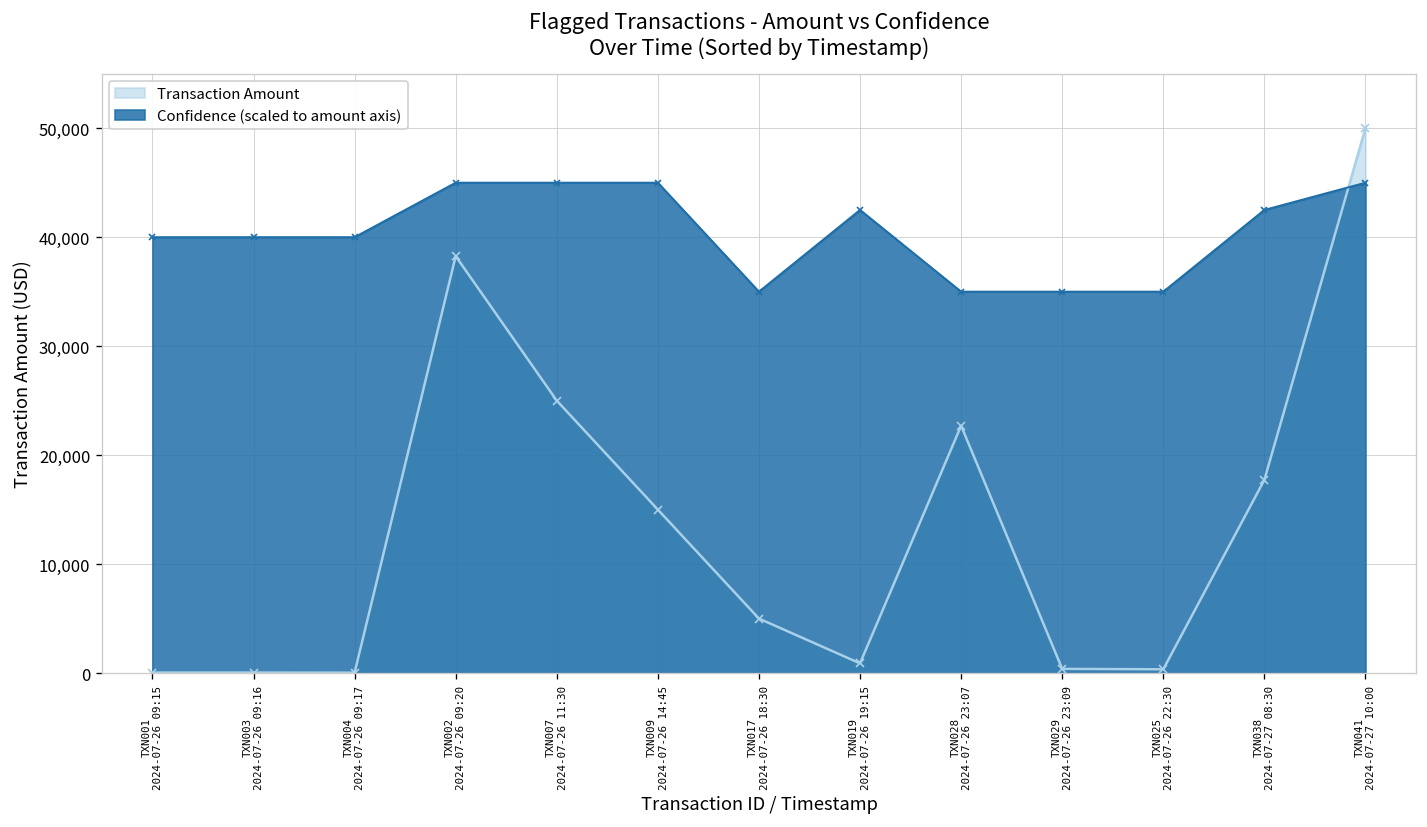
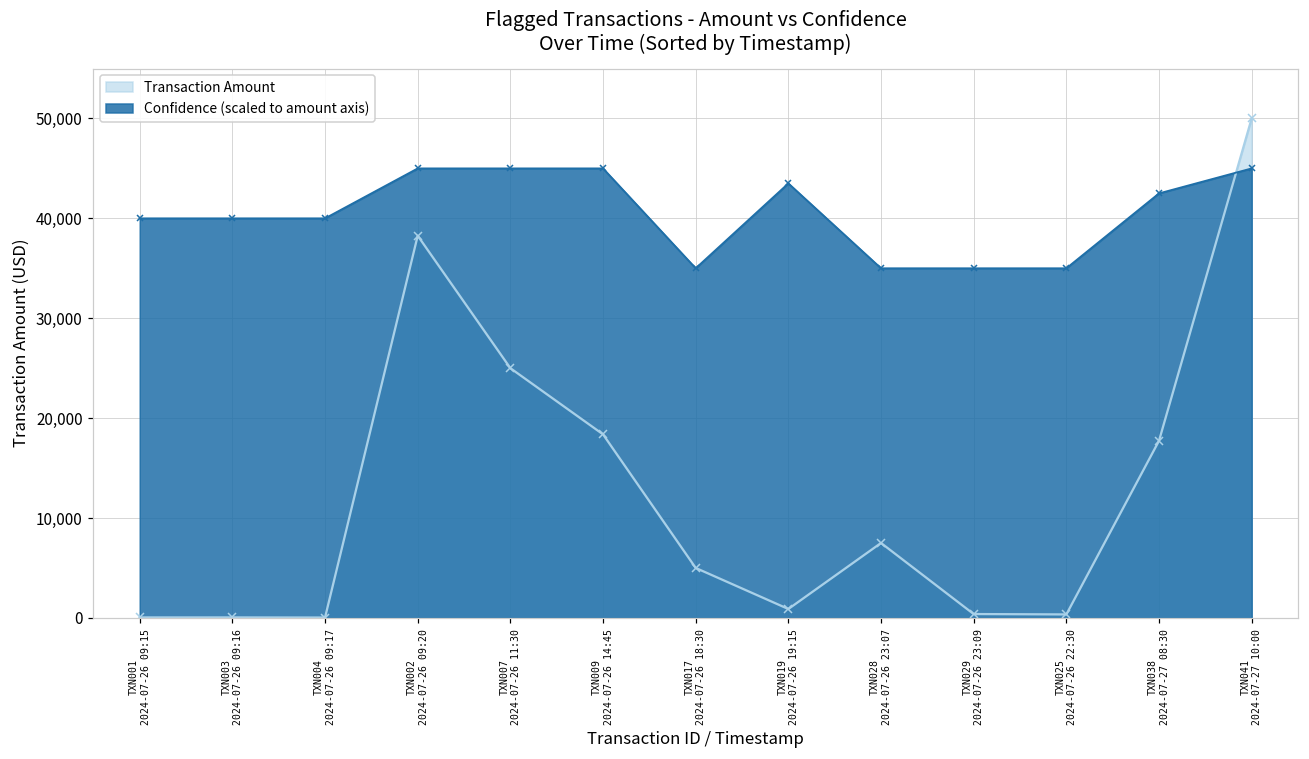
Transaction Amount, TXN009 2024-07-26 14:45: 15,000 -> 18,000
Confidence (scaled to amount axis), TXN019 2024-07-26 19:15: 43,000 -> 44,000
Transaction Amount, TXN028 2024-07-26 23:07: 23,000 -> 8,000
